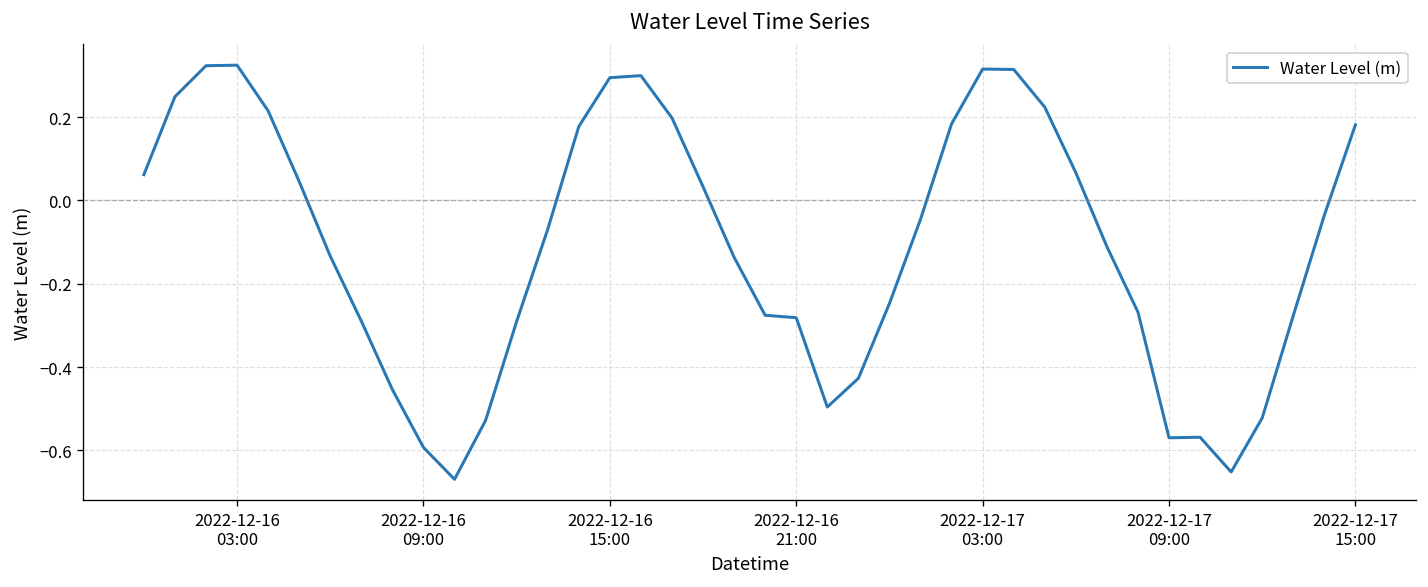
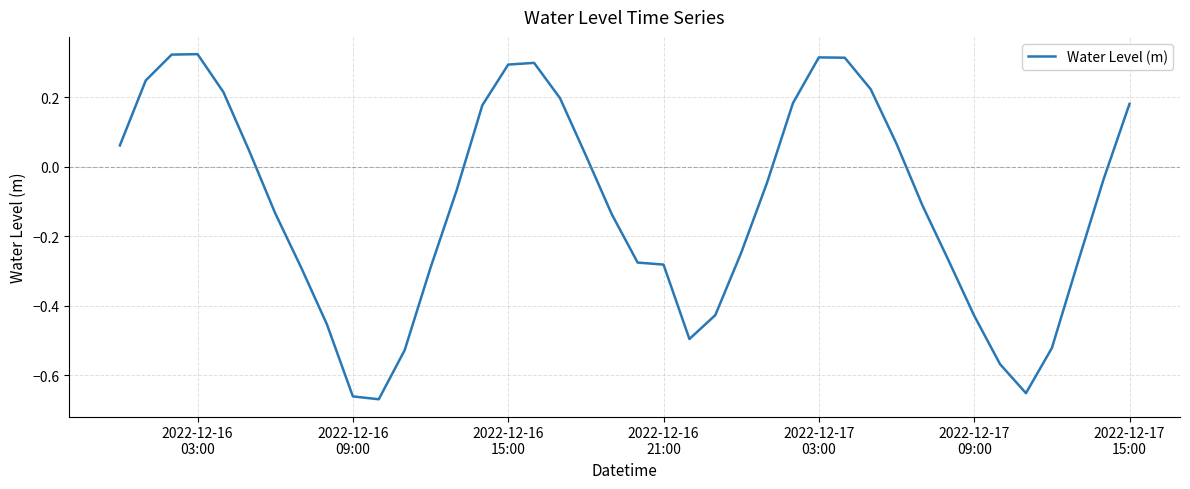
2022-12-16 09:00: -0.59 -> -0.66
2022-12-17 09:00: -0.57 -> -0.43
